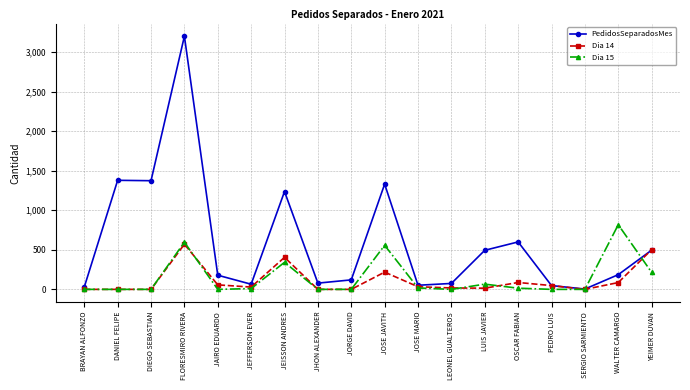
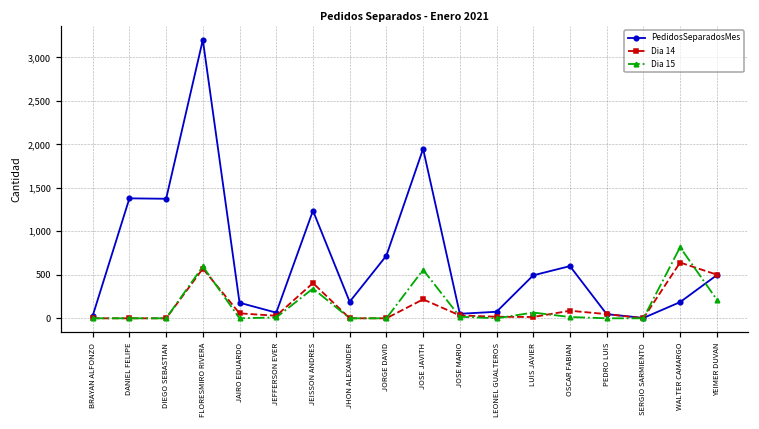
PedidosSeparadosMes, JHON ALEXANDER: 100 -> 200
PedidosSeparadosMes, JORGE DAVID: 100 -> 700
PedidosSeparadosMes, JOSE JAVITH: 1,300 -> 1,900
Dia 14, WALTER CAMARGO: 100 -> 600
